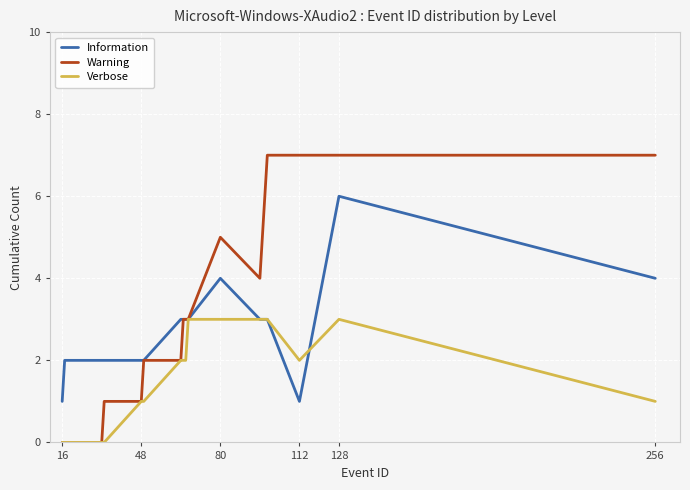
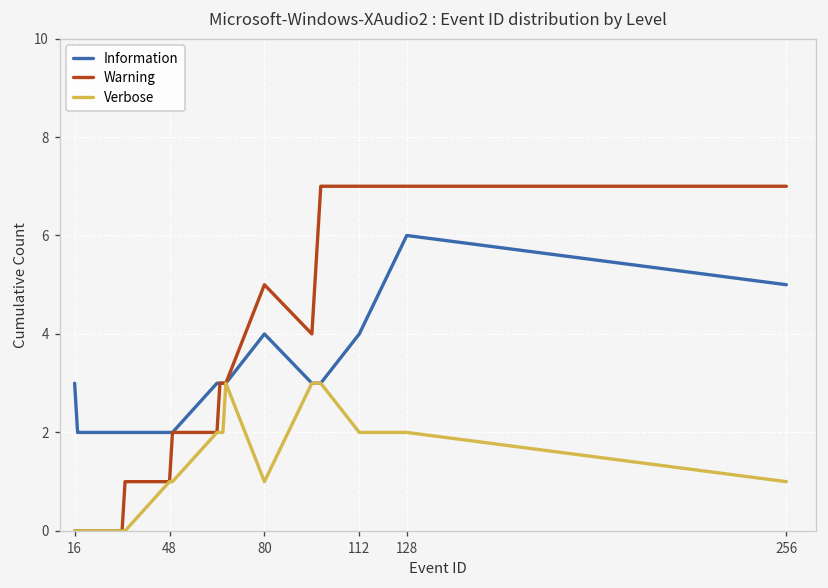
Information, 16: 1 -> 3
Verbose, 80: 3 -> 1
Information, 112: 1 -> 4
Verbose, 128: 3 -> 2
Information, 256: 4 -> 5
